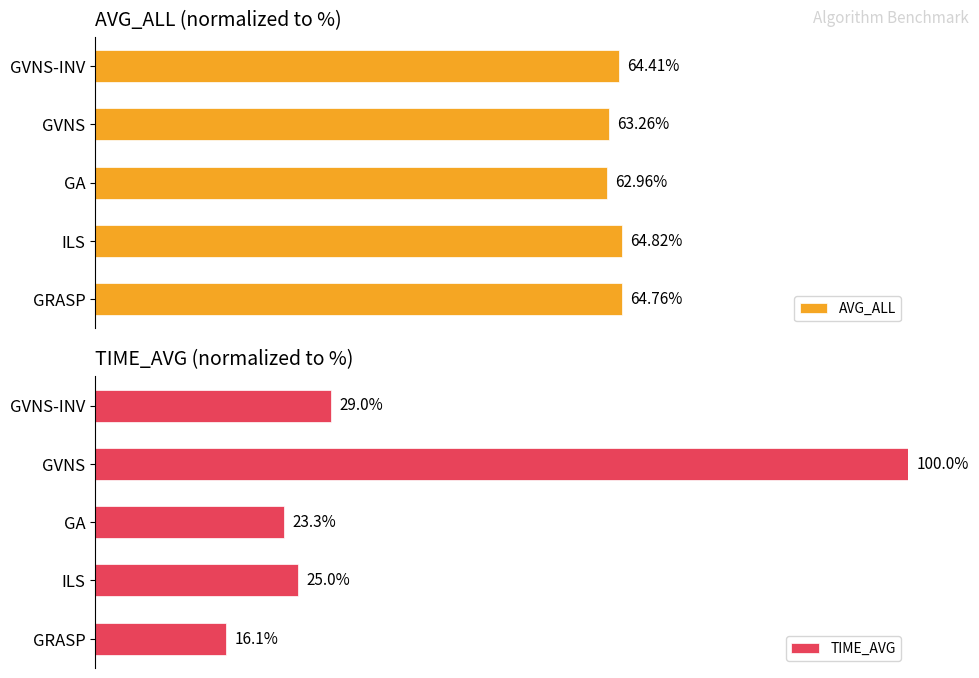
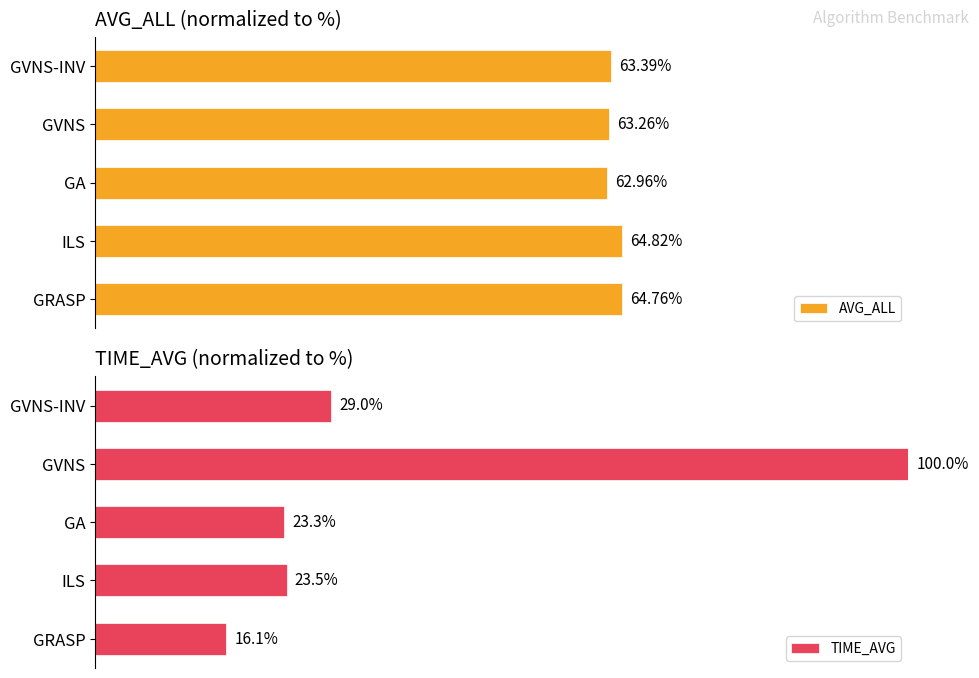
AVG_ALL (normalized to %), GVNS-INV: 64.41% -> 63.39%
TIME_AVG (normalized to %), ILS: 25.0% -> 23.5%
